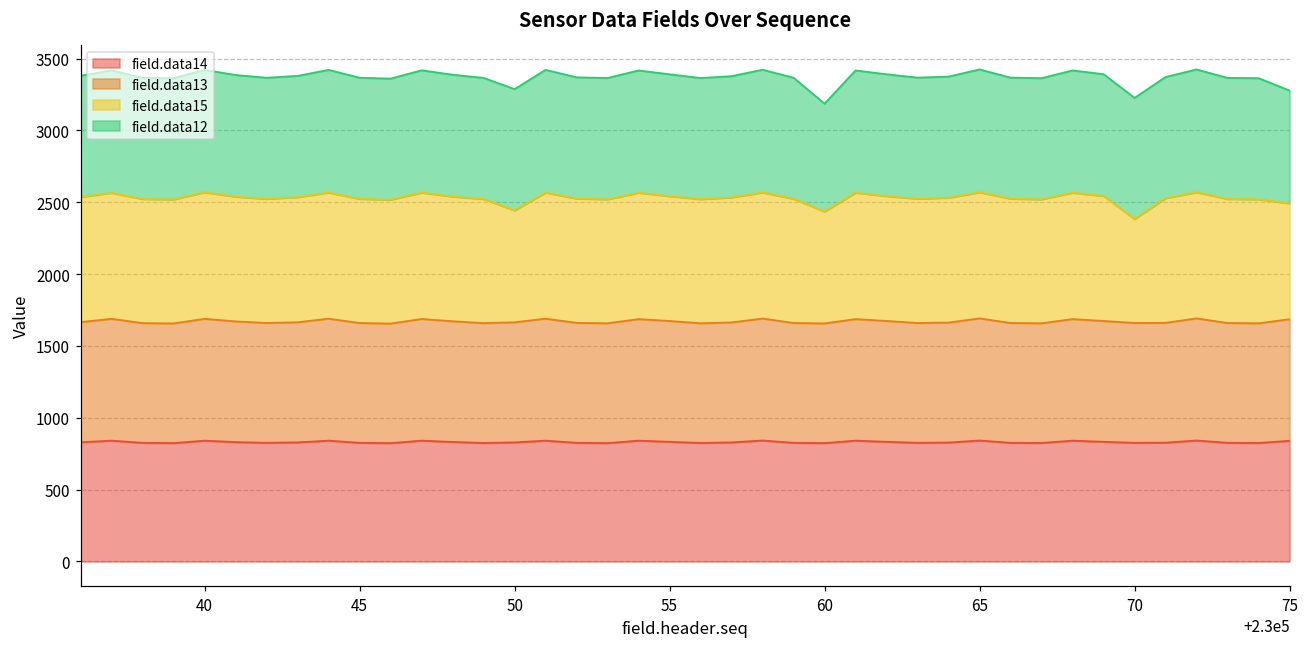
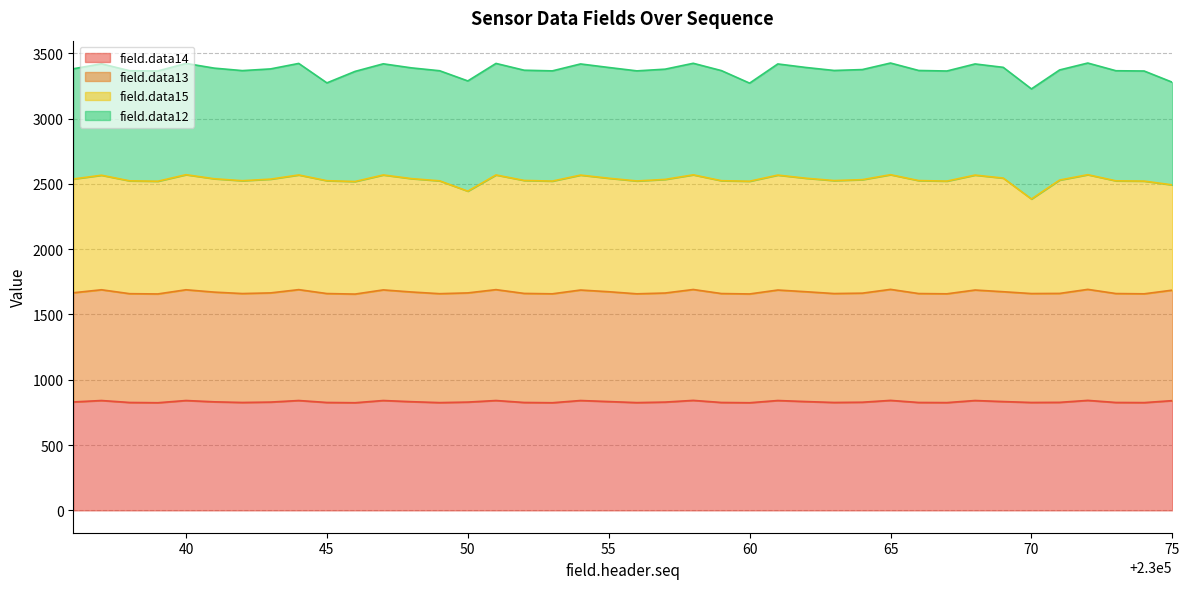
field.data12, 45: 840 -> 750
field.data15, 60: 780 -> 860
